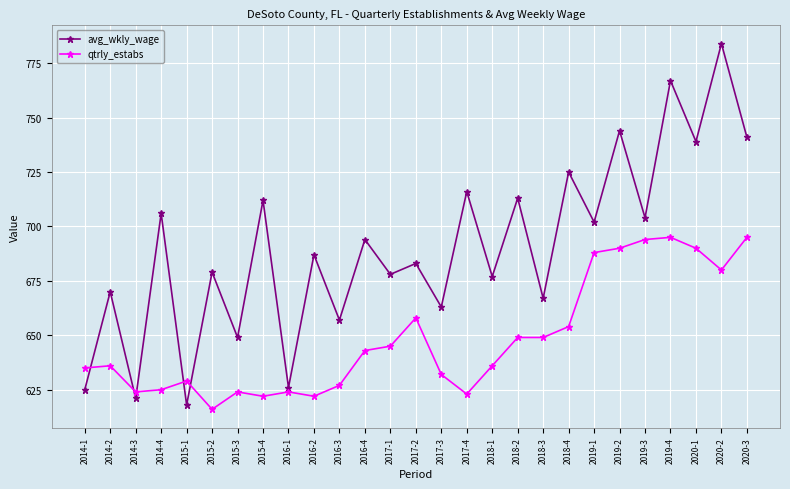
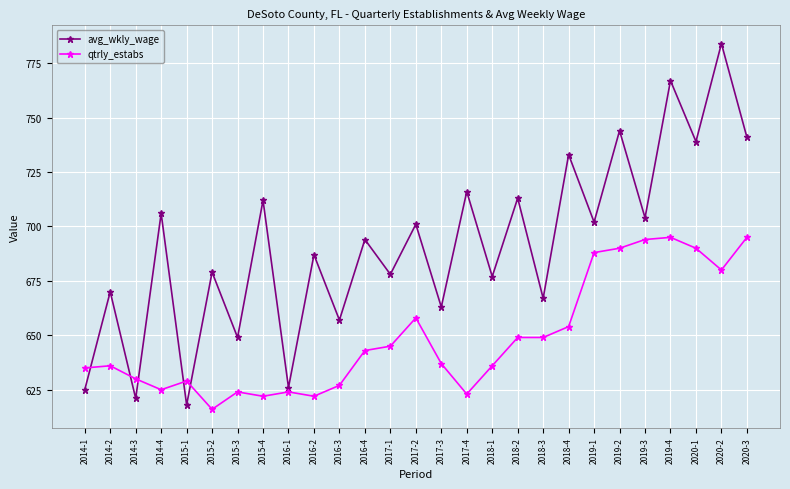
qtrly_estabs, 2014-3: 624 -> 630
avg_wkly_wage, 2017-2: 683 -> 701
qtrly_estabs, 2017-3: 632 -> 637
avg_wkly_wage, 2018-4: 725 -> 733
